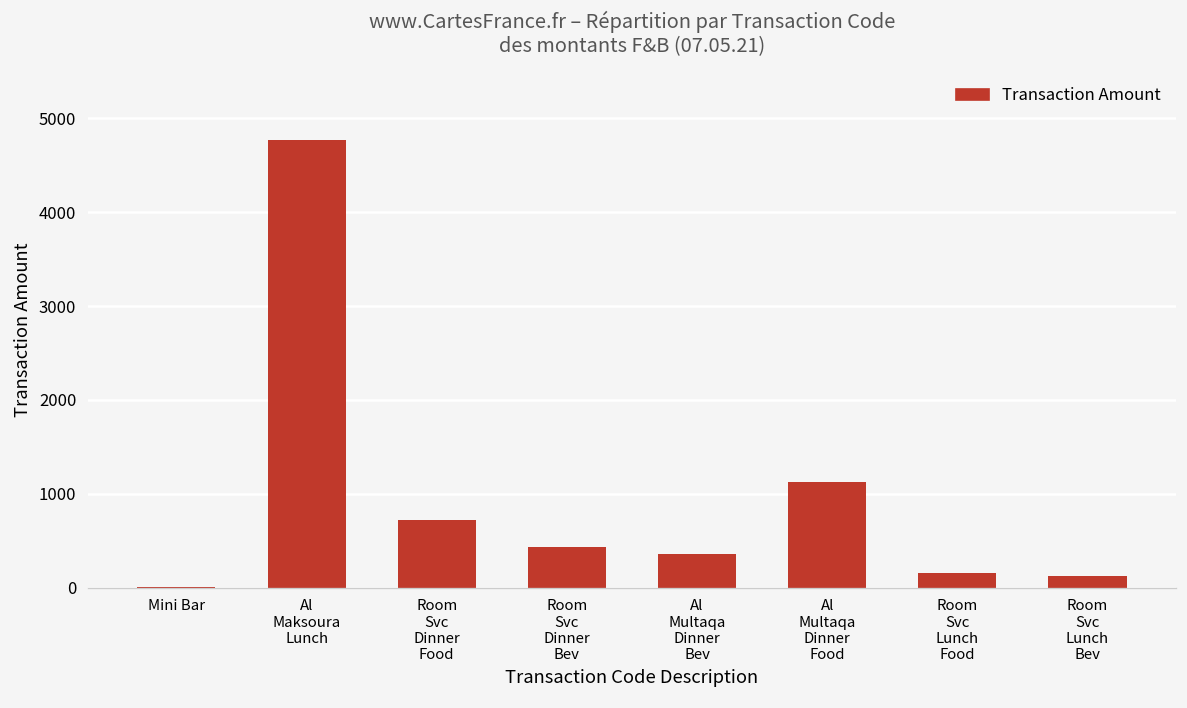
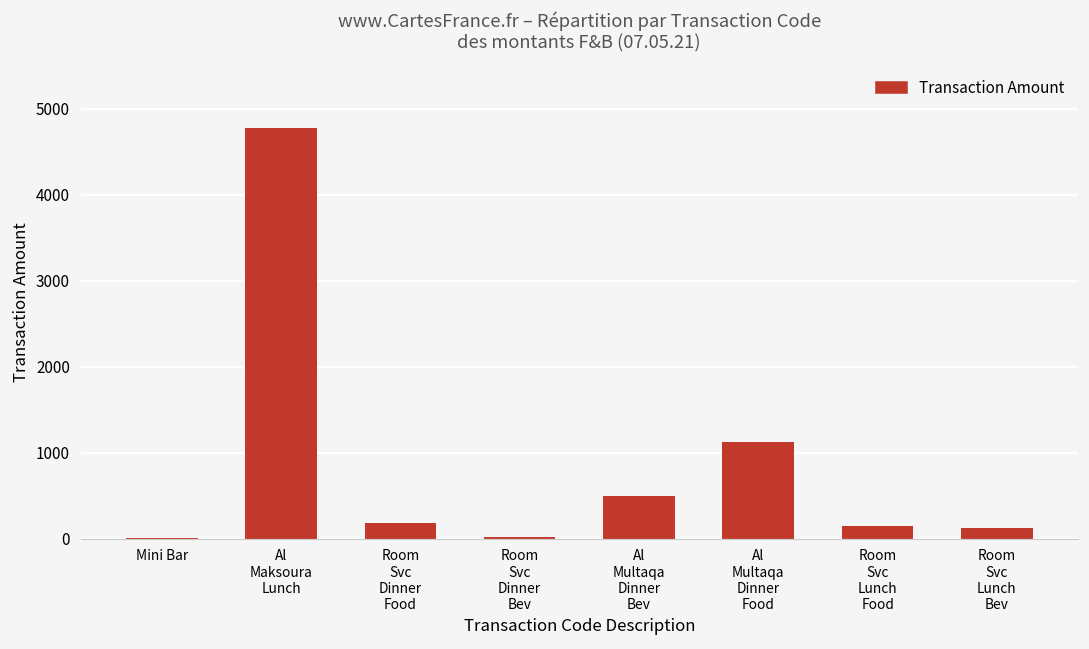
Room Svc Dinner Food: 700 -> 200
Room Svc Dinner Bev: 400 -> 0
Al Multaqa Dinner Bev: 400 -> 500
